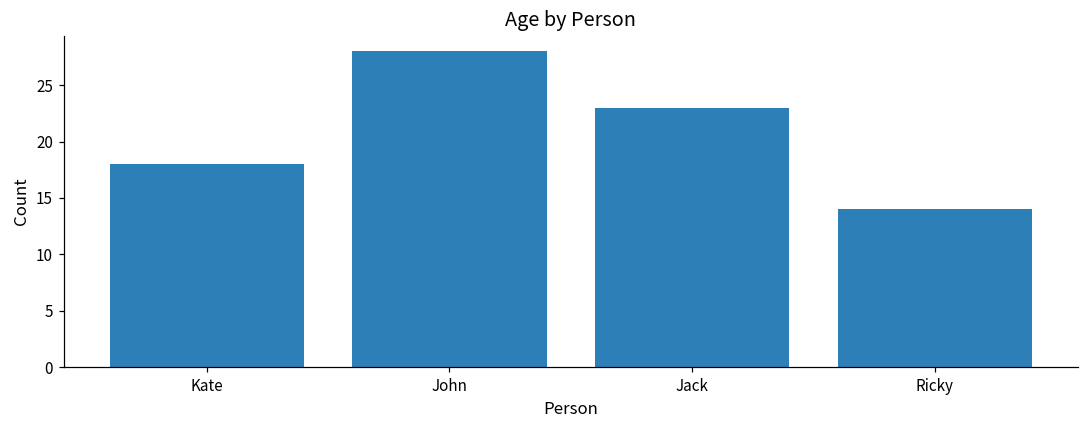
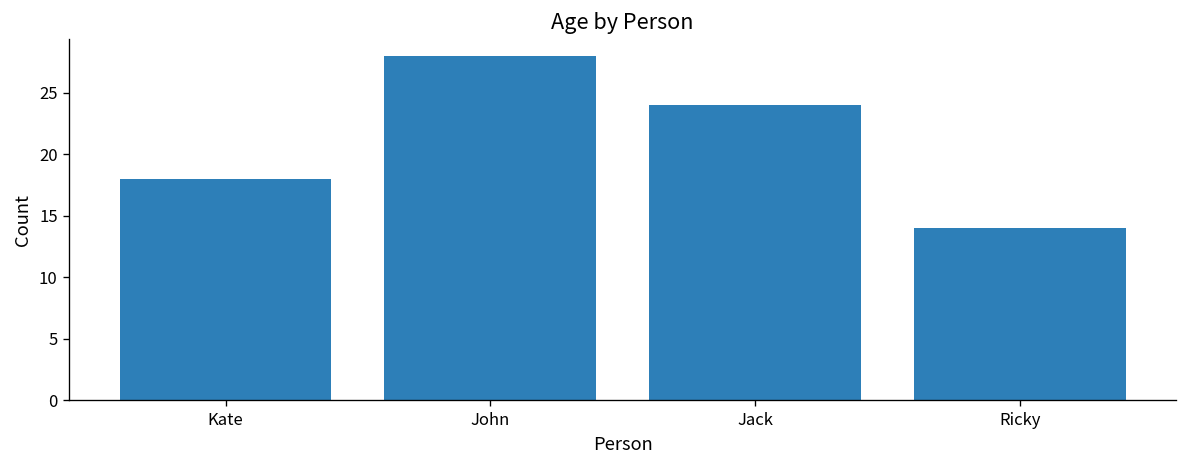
Jack: 23 -> 24
